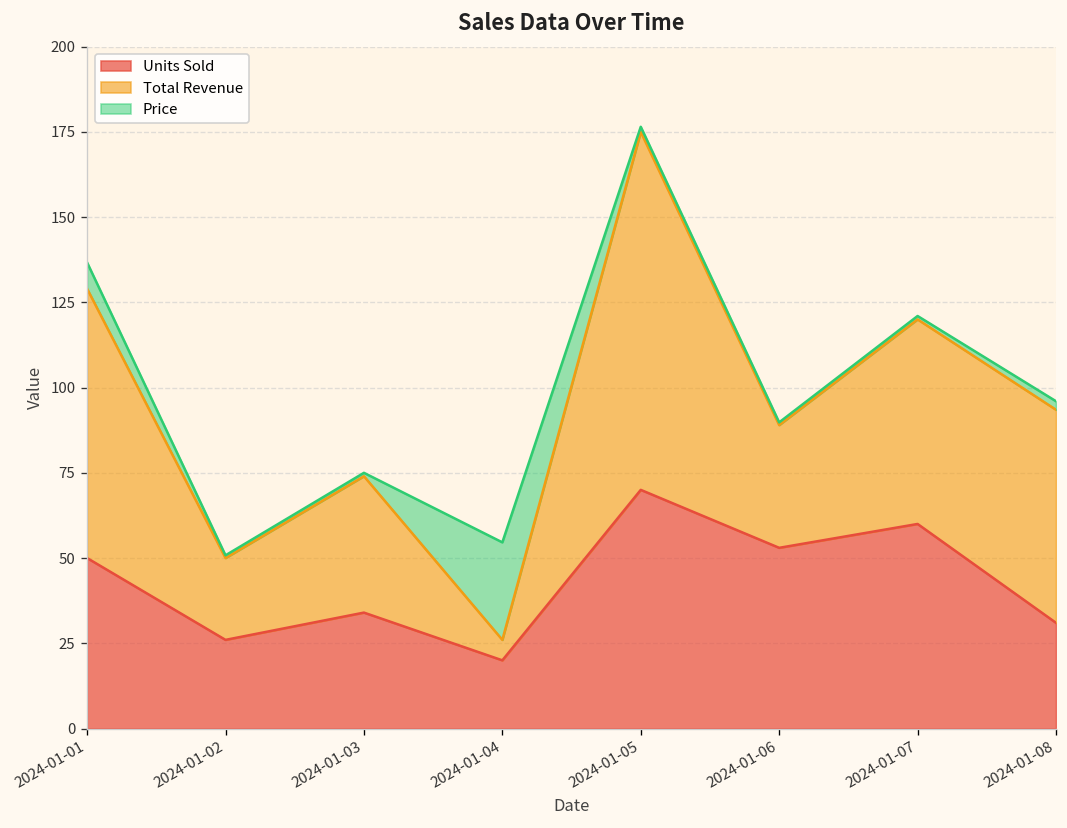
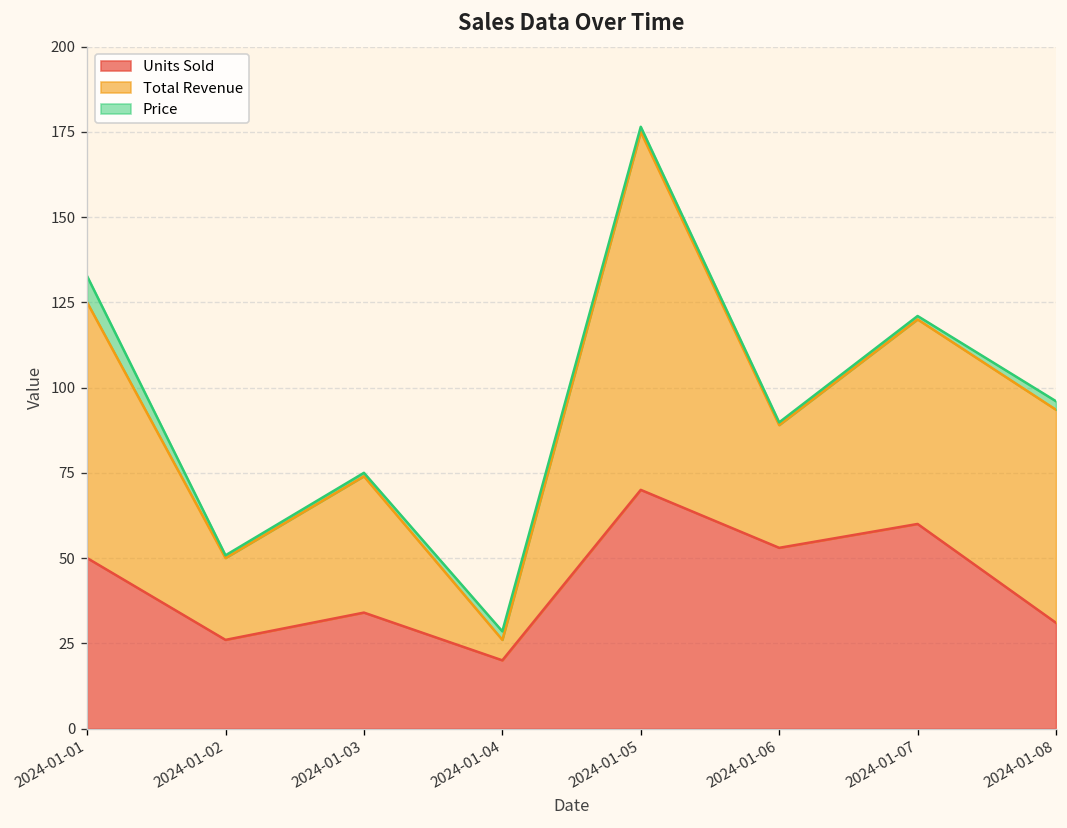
Total Revenue, 2024-01-01: 79 -> 75
Price, 2024-01-04: 29 -> 3
